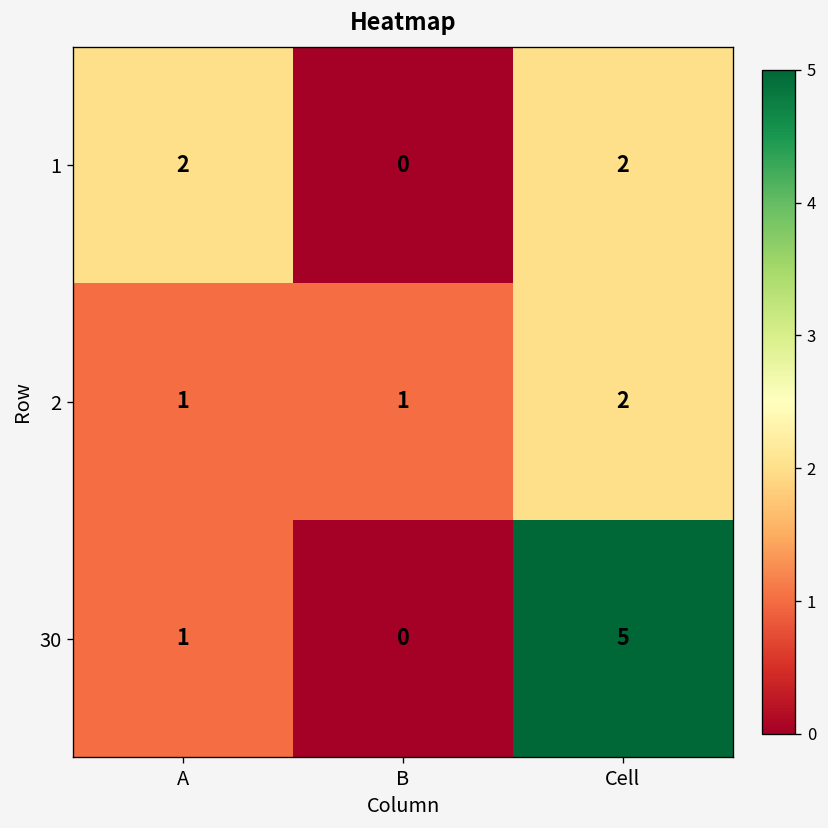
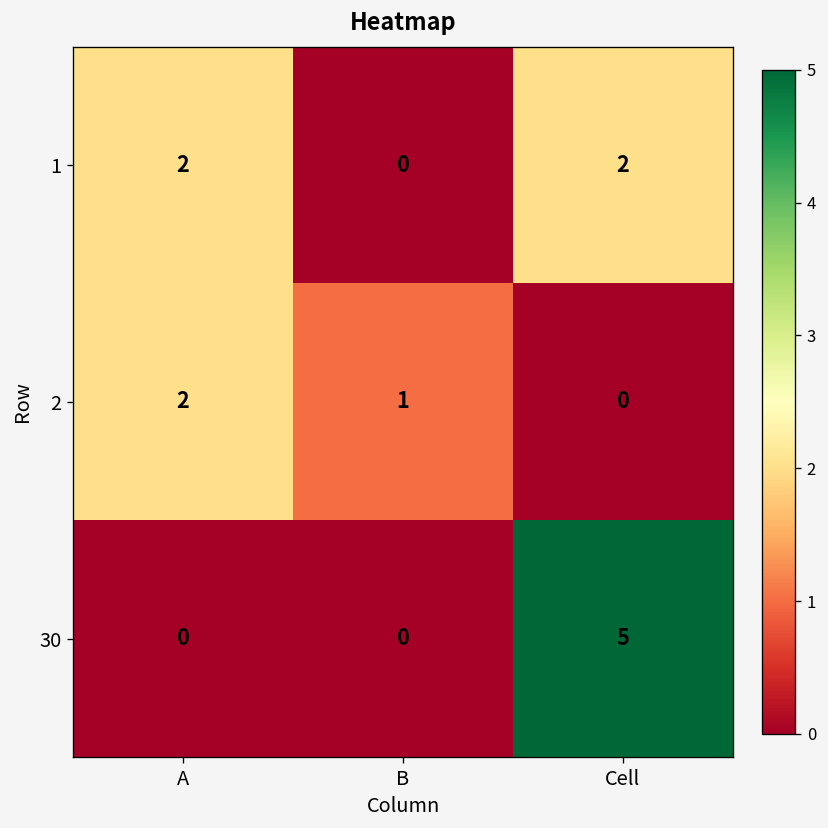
2, A: 1 -> 2
2, Cell: 2 -> 0
30, A: 1 -> 0
